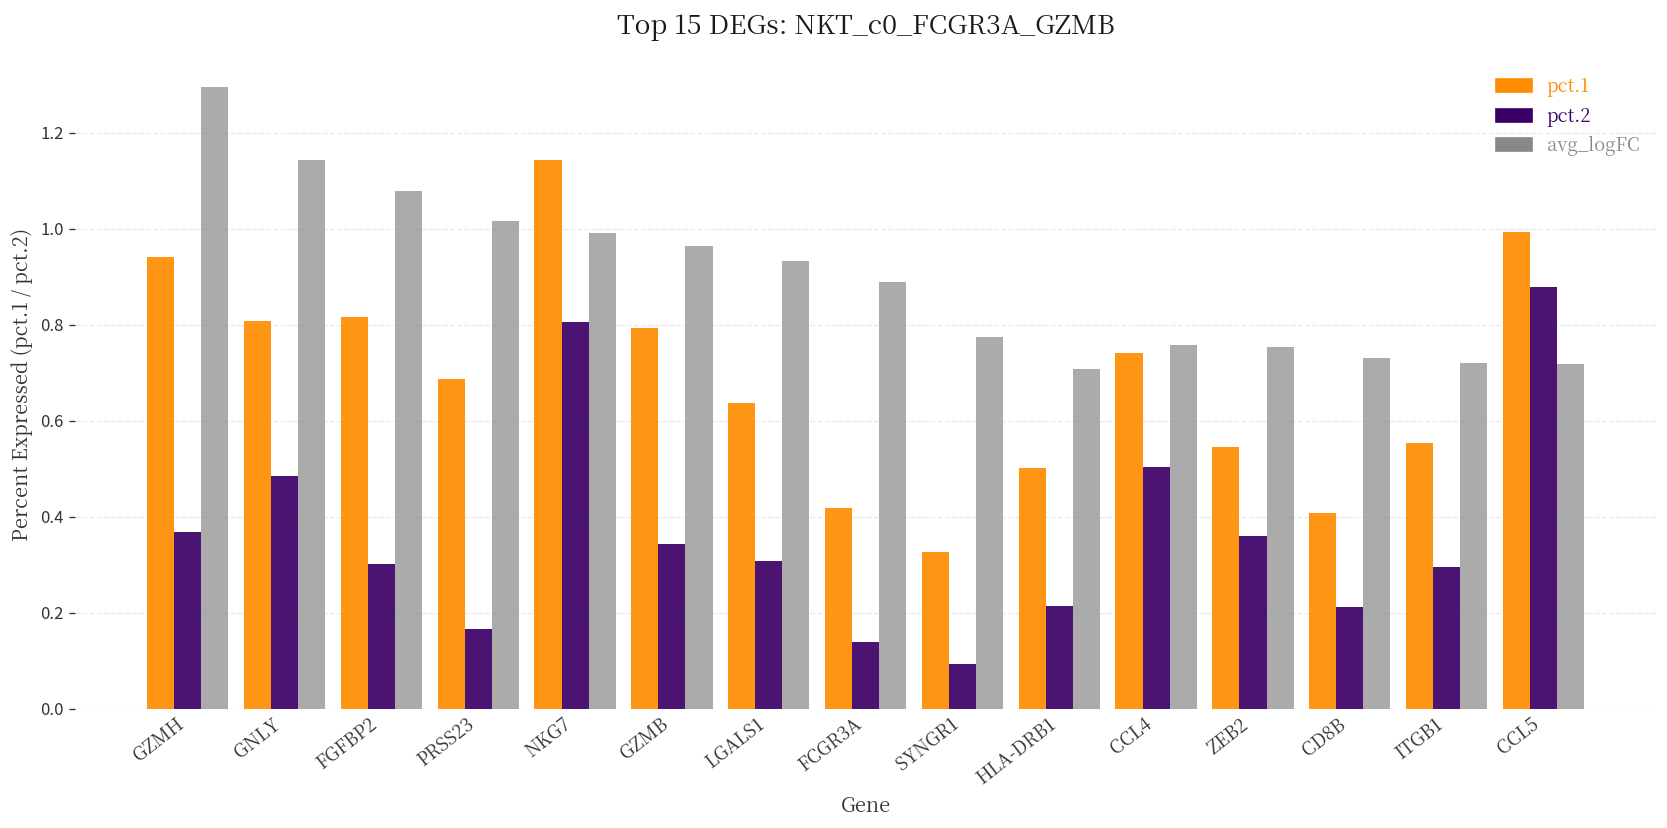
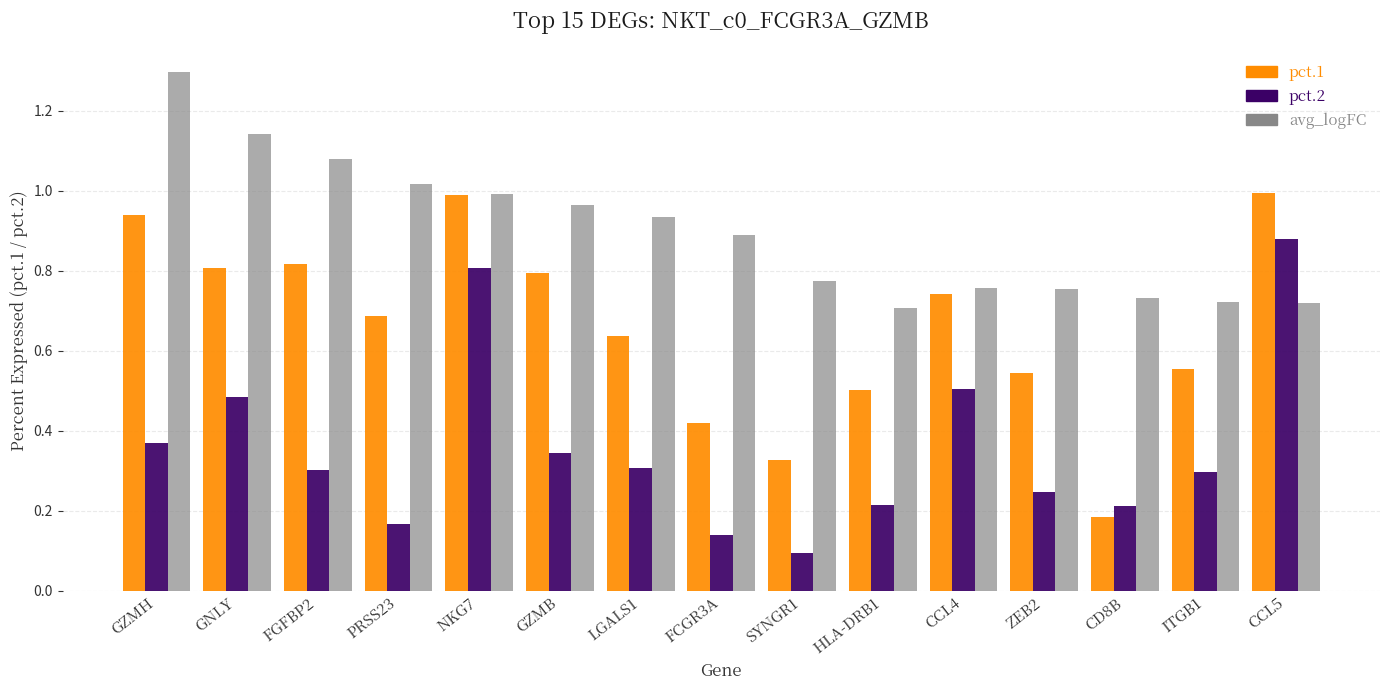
pct.1, NKG7: 1.14 -> 0.99
pct.2, ZEB2: 0.36 -> 0.25
pct.1, CD8B: 0.41 -> 0.19
